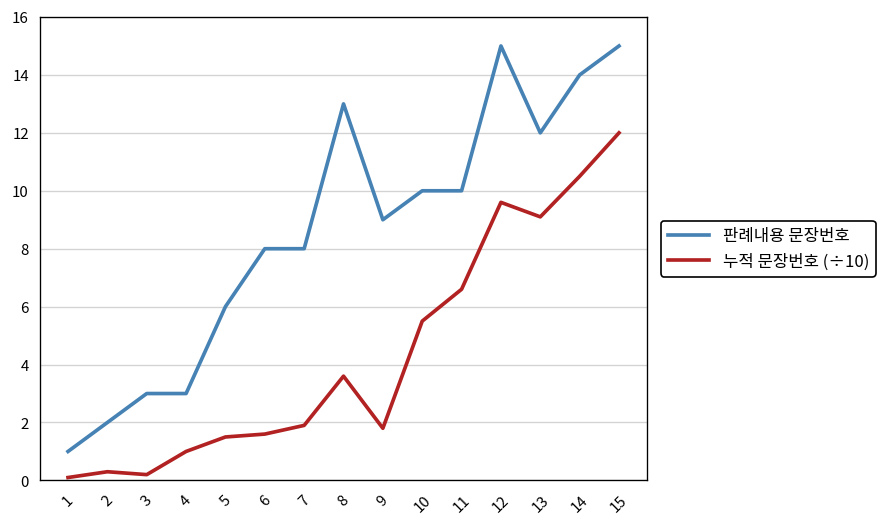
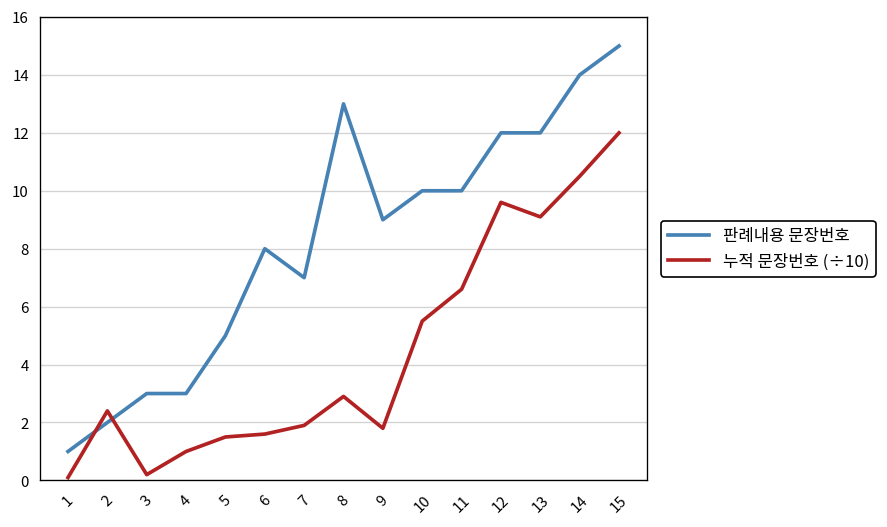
누적 문장번호 (÷10), 2: 0.3 -> 2.4
판례내용 문장번호, 5: 6 -> 5
판례내용 문장번호, 7: 8 -> 7
누적 문장번호 (÷10), 8: 3.6 -> 2.9
판례내용 문장번호, 12: 15 -> 12
